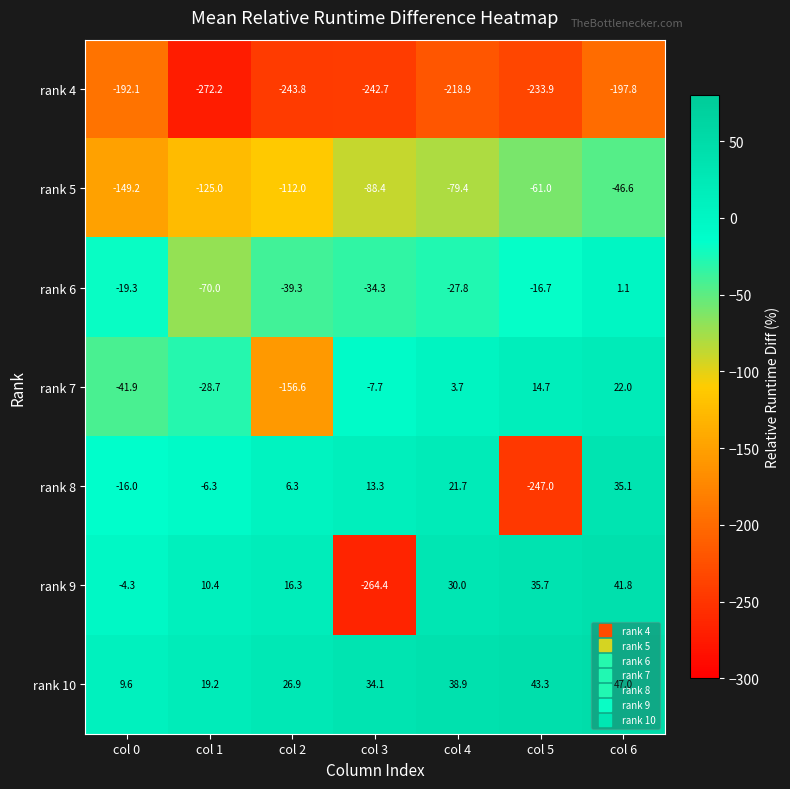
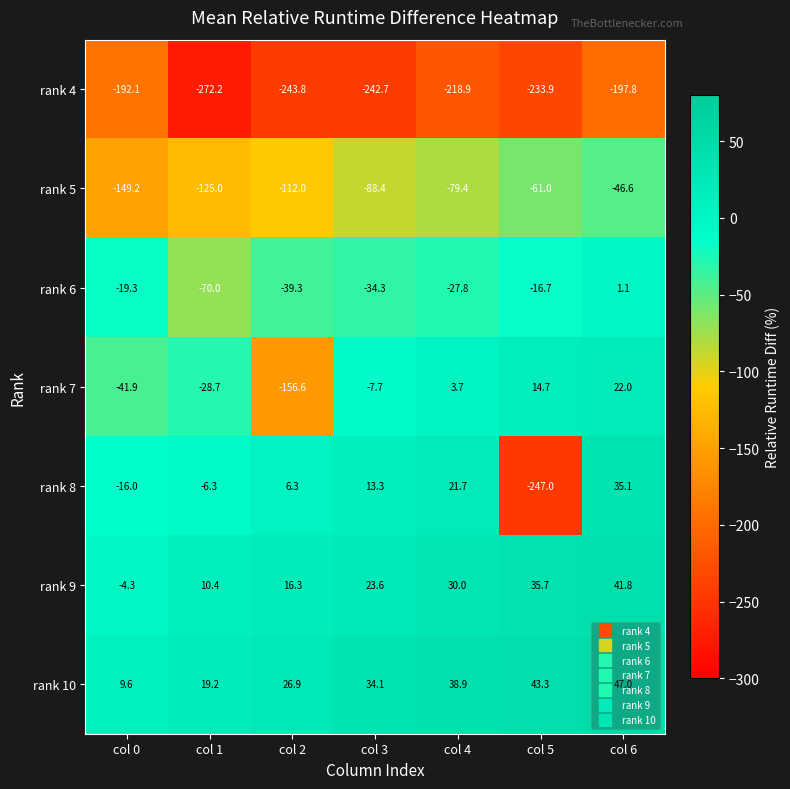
rank 9, col 3: -264.4 -> 23.6
